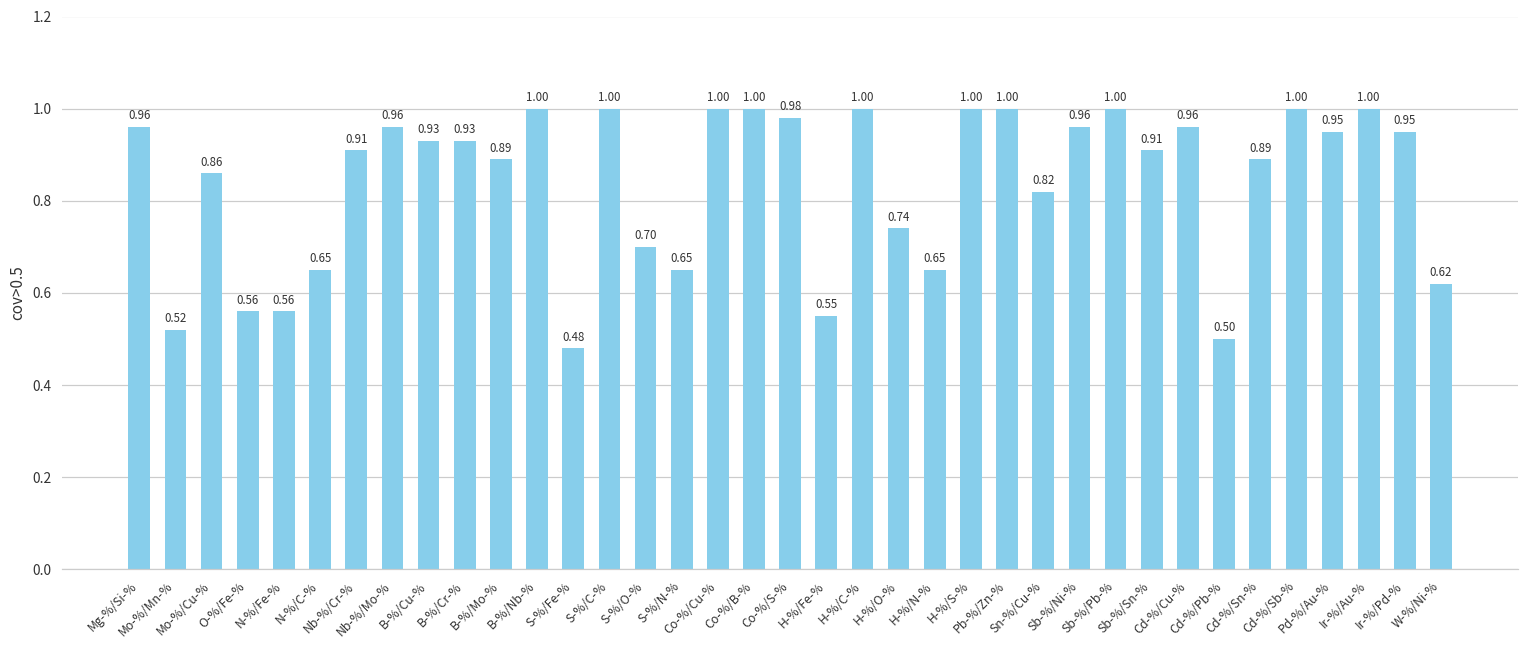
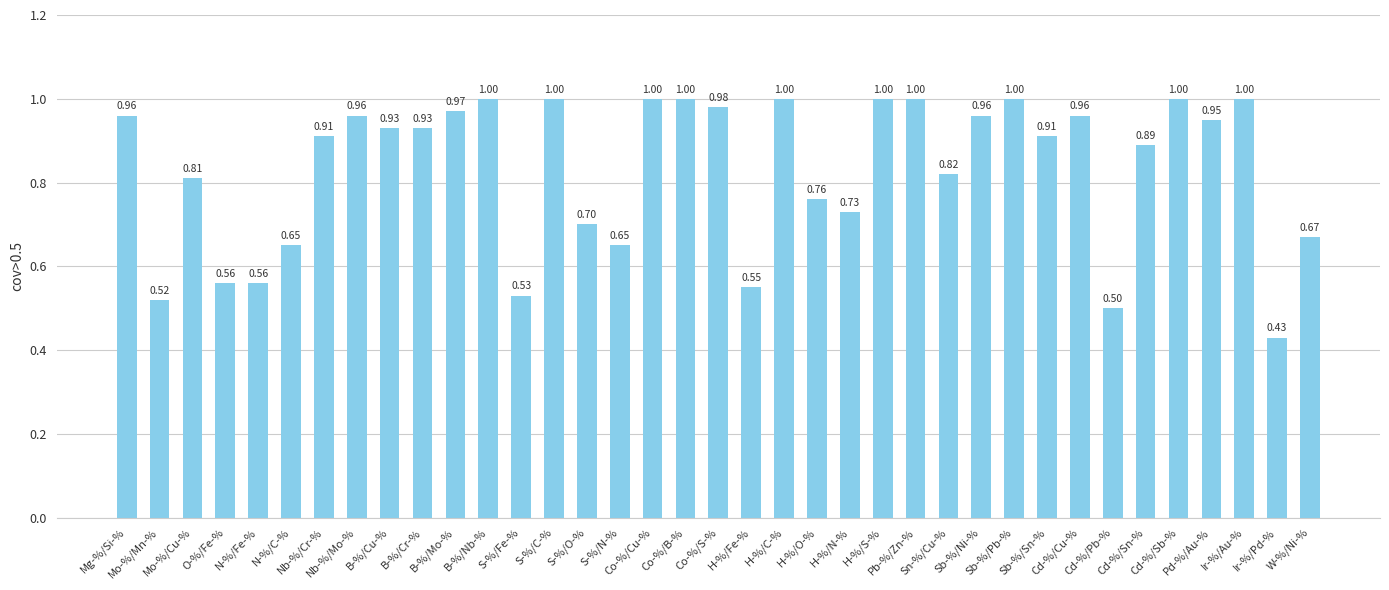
Mo-%/Cu-%: 0.86 -> 0.81
B-%/Mo-%: 0.89 -> 0.97
S-%/Fe-%: 0.48 -> 0.53
H-%/O-%: 0.74 -> 0.76
H-%/N-%: 0.65 -> 0.73
Ir-%/Pd-%: 0.95 -> 0.43
W-%/Ni-%: 0.62 -> 0.67
